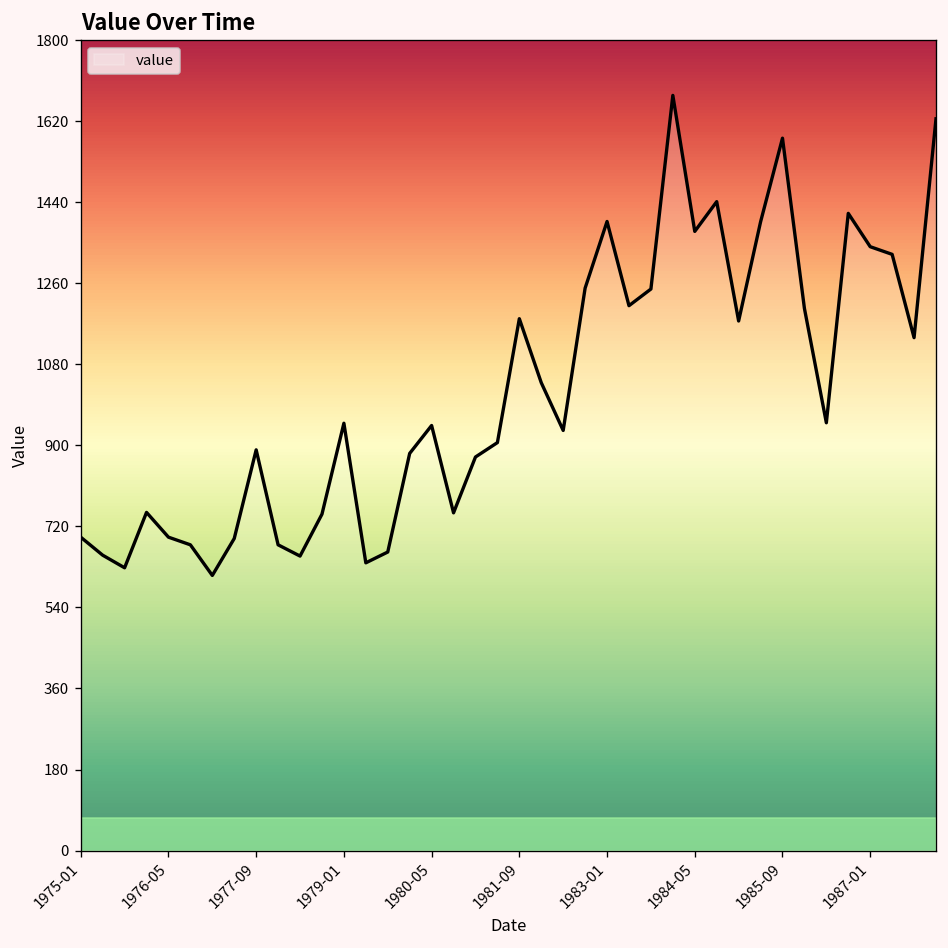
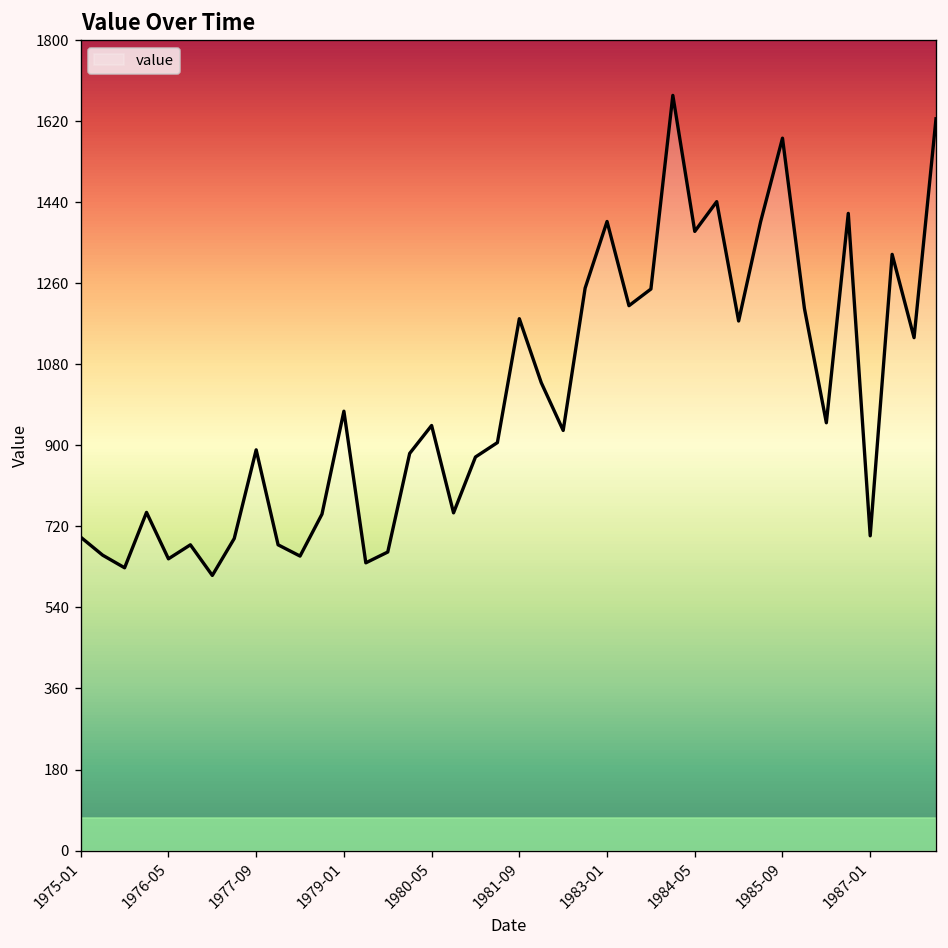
1976-05: 700 -> 650
1979-01: 950 -> 980
1987-01: 1340 -> 700
